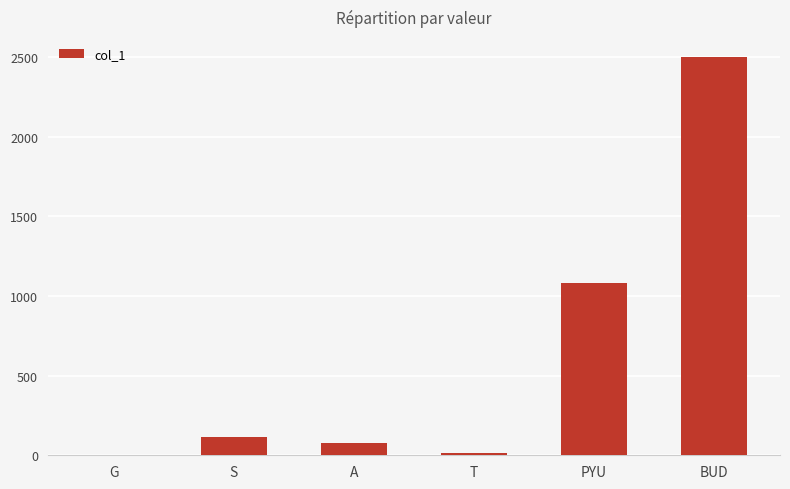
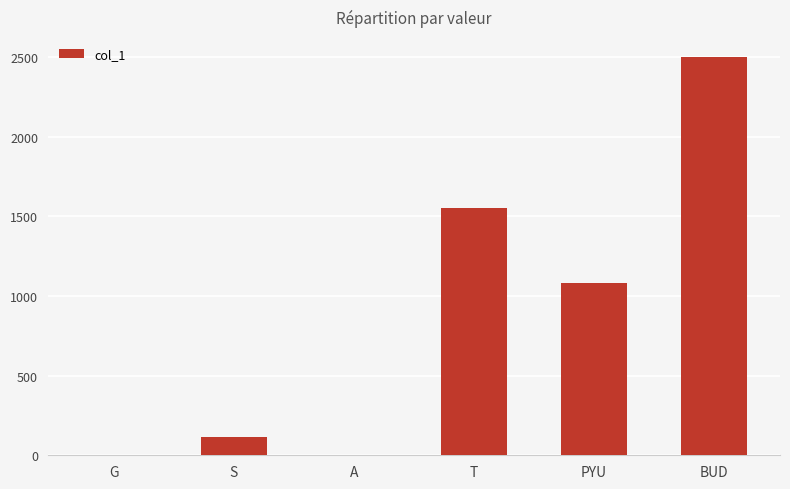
A: 80 -> 0
T: 10 -> 1550
